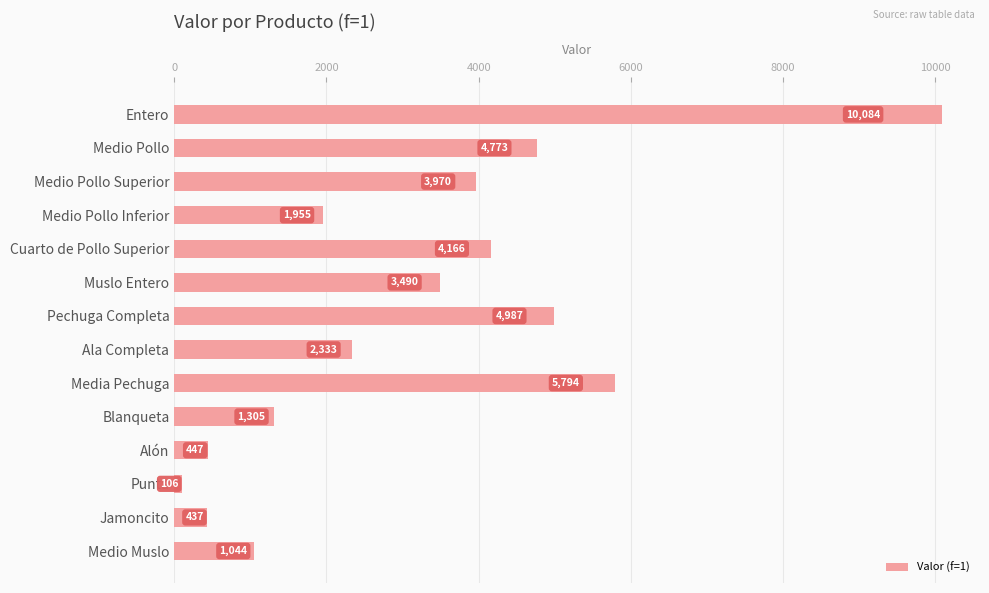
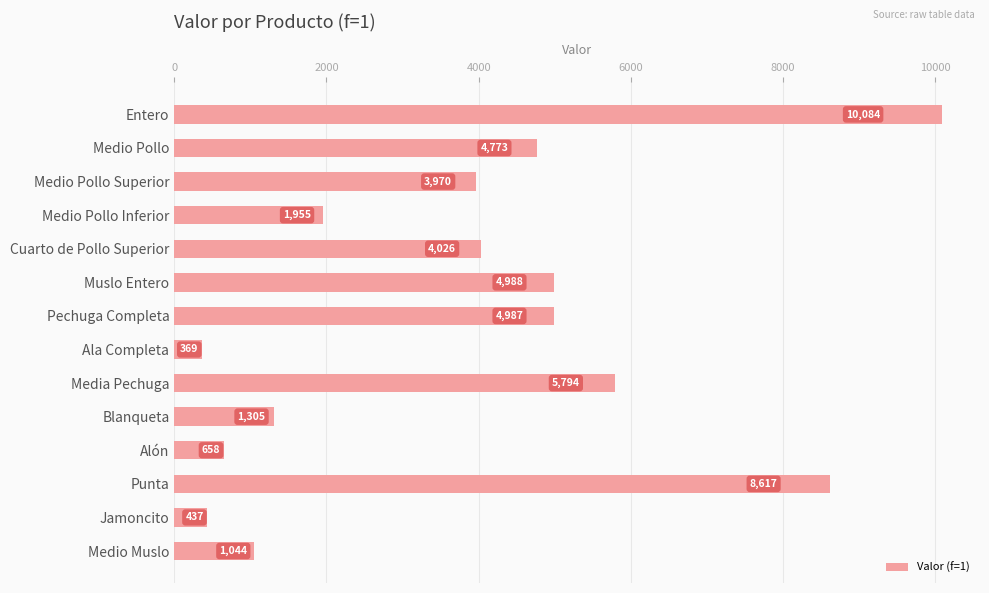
Cuarto de Pollo Superior: 4,166 -> 4,026
Muslo Entero: 3,490 -> 4,988
Ala Completa: 2,333 -> 369
Alón: 447 -> 658
Punta: 106 -> 8,617
